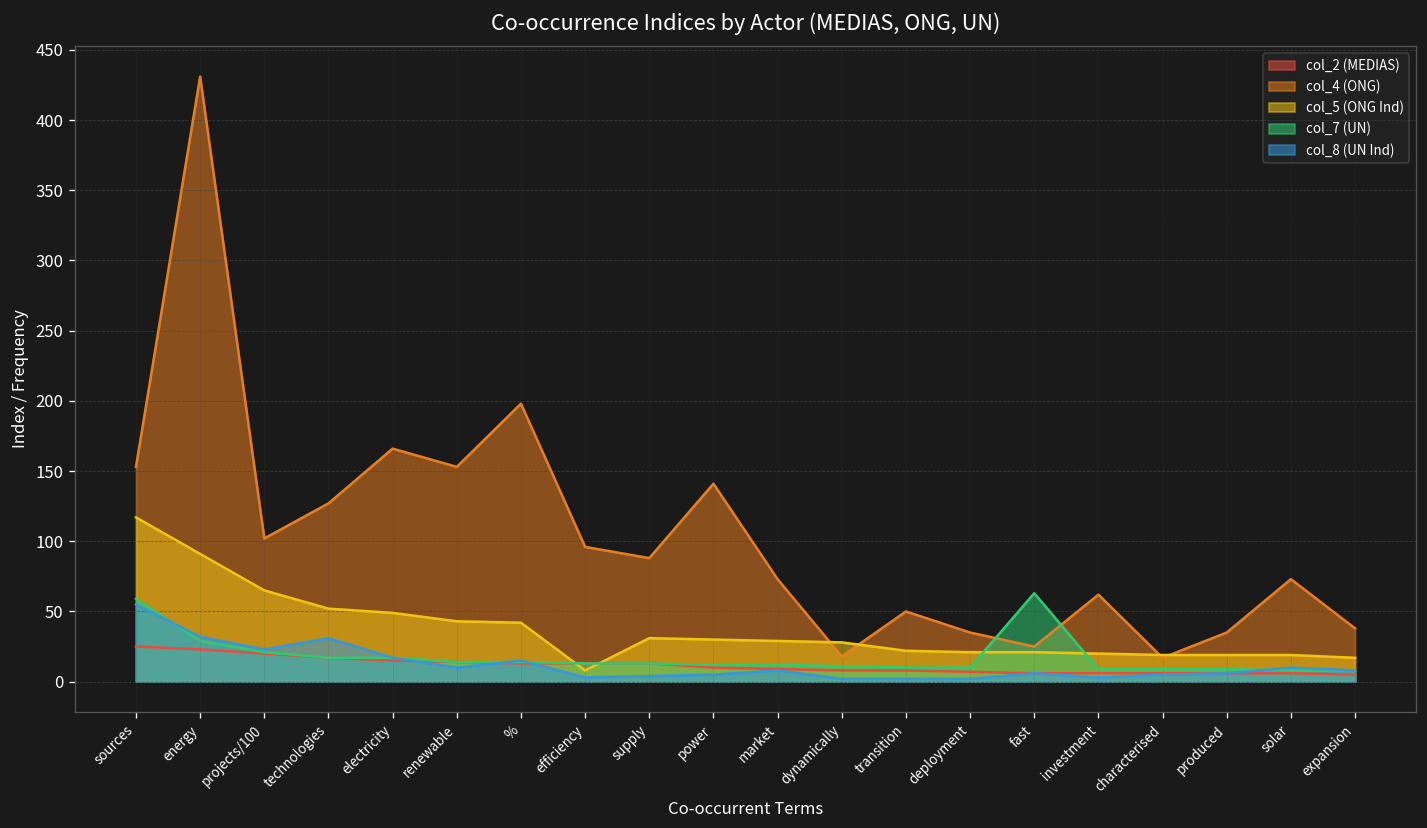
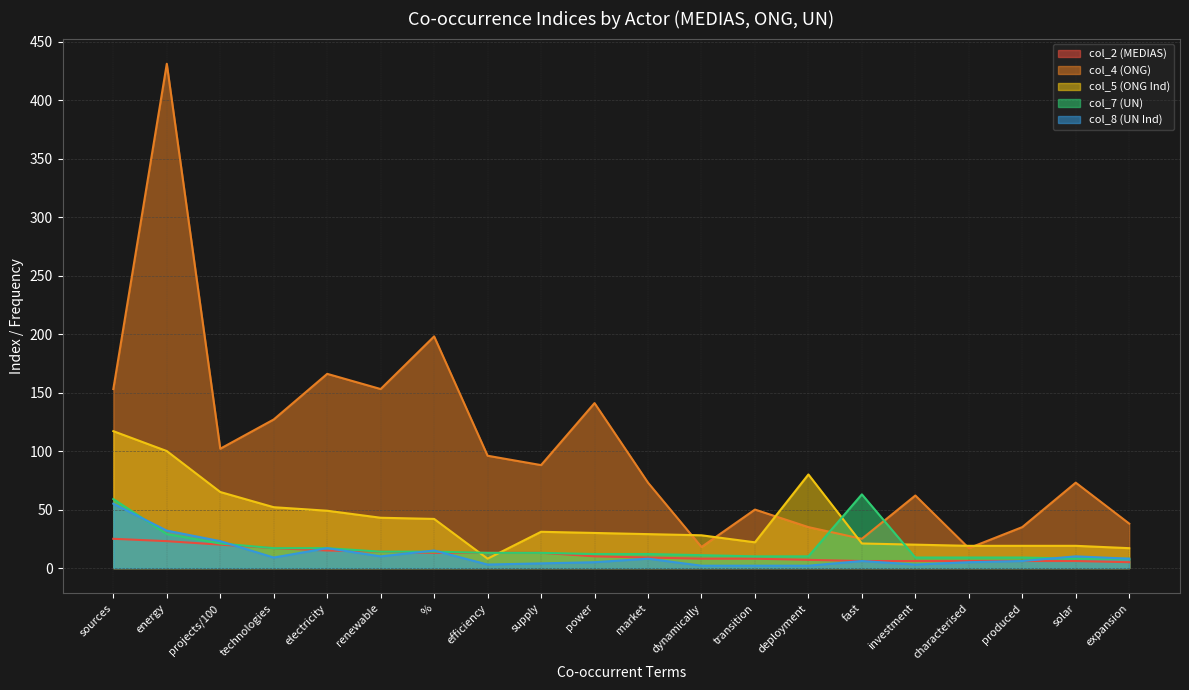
col_5 (ONG Ind), energy: 91 -> 100
col_8 (UN Ind), technologies: 31 -> 9
col_5 (ONG Ind), deployment: 21 -> 80
